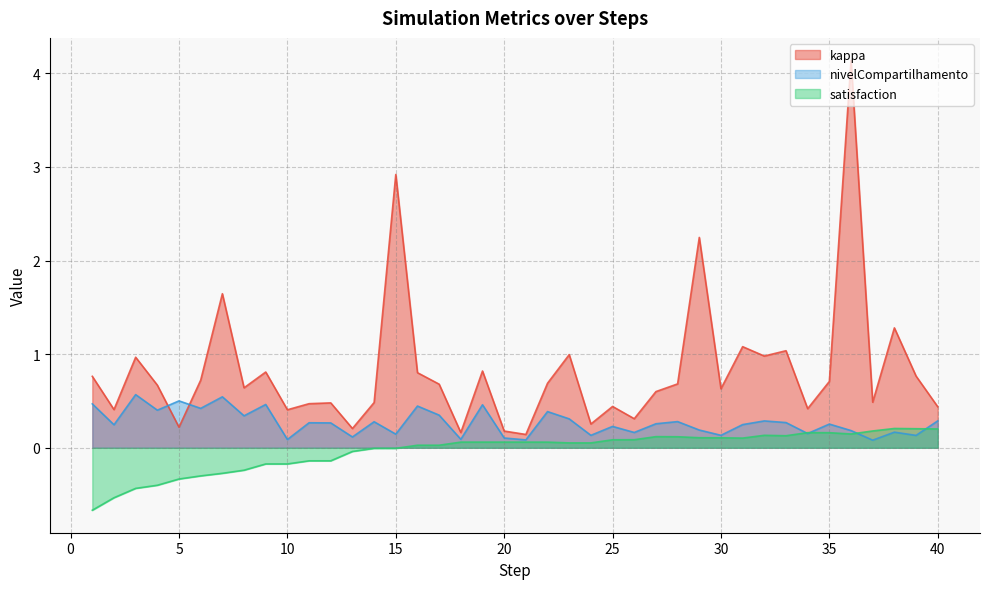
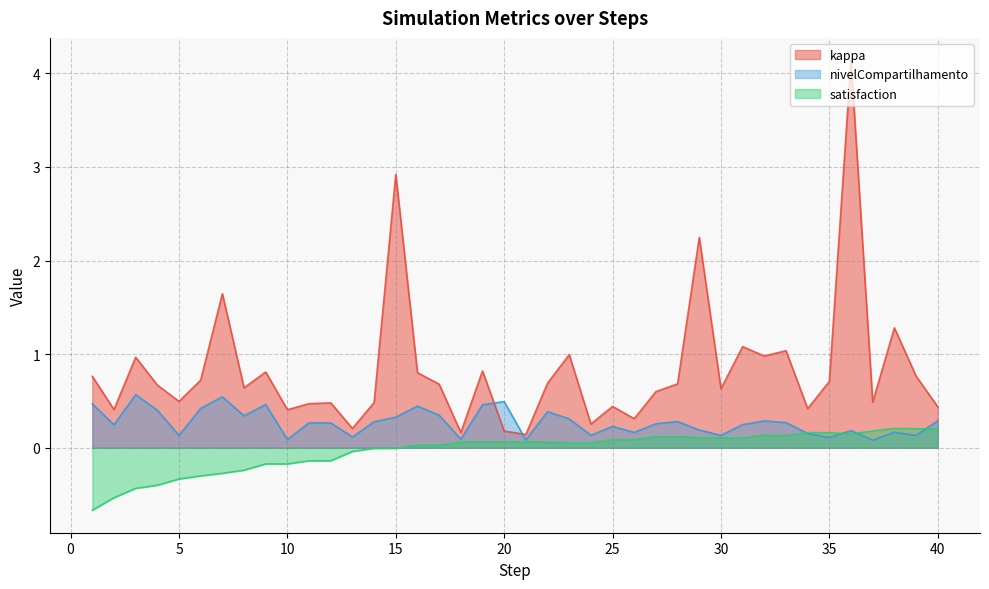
kappa, 5: 0.2 -> 0.5
nivelCompartilhamento, 5: 0.5 -> 0.1
nivelCompartilhamento, 15: 0.1 -> 0.3
nivelCompartilhamento, 20: 0.1 -> 0.5
nivelCompartilhamento, 35: 0.3 -> 0.1
